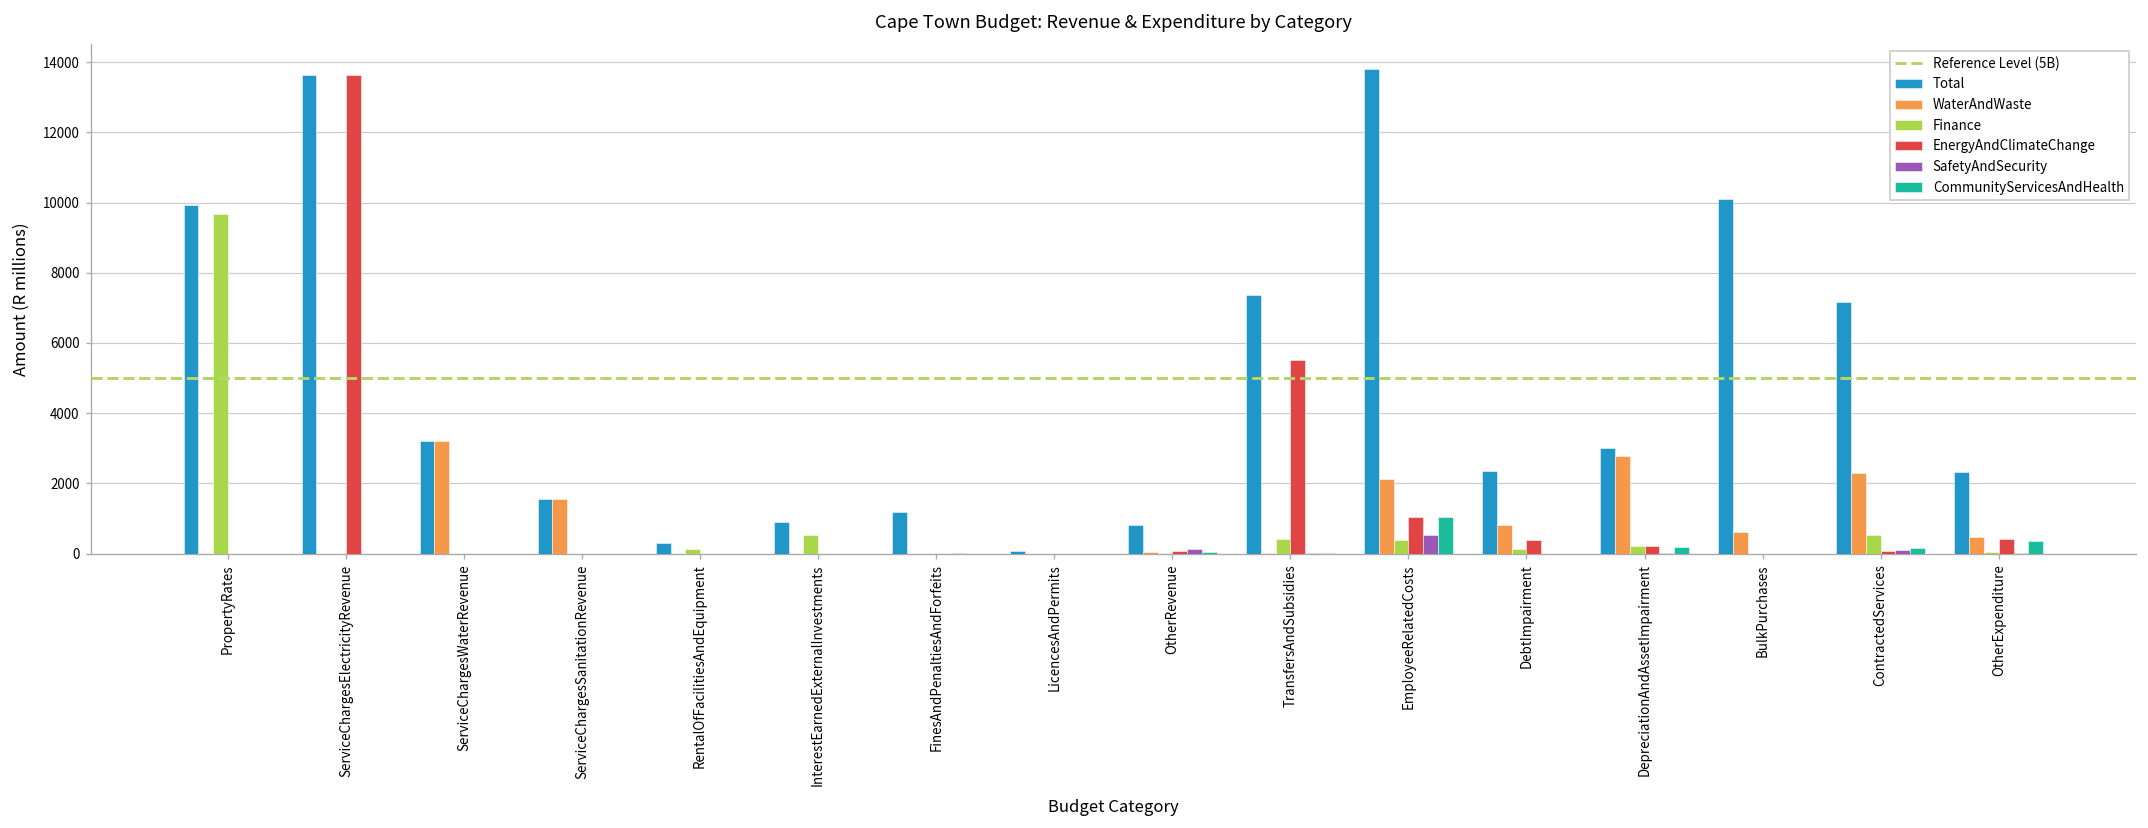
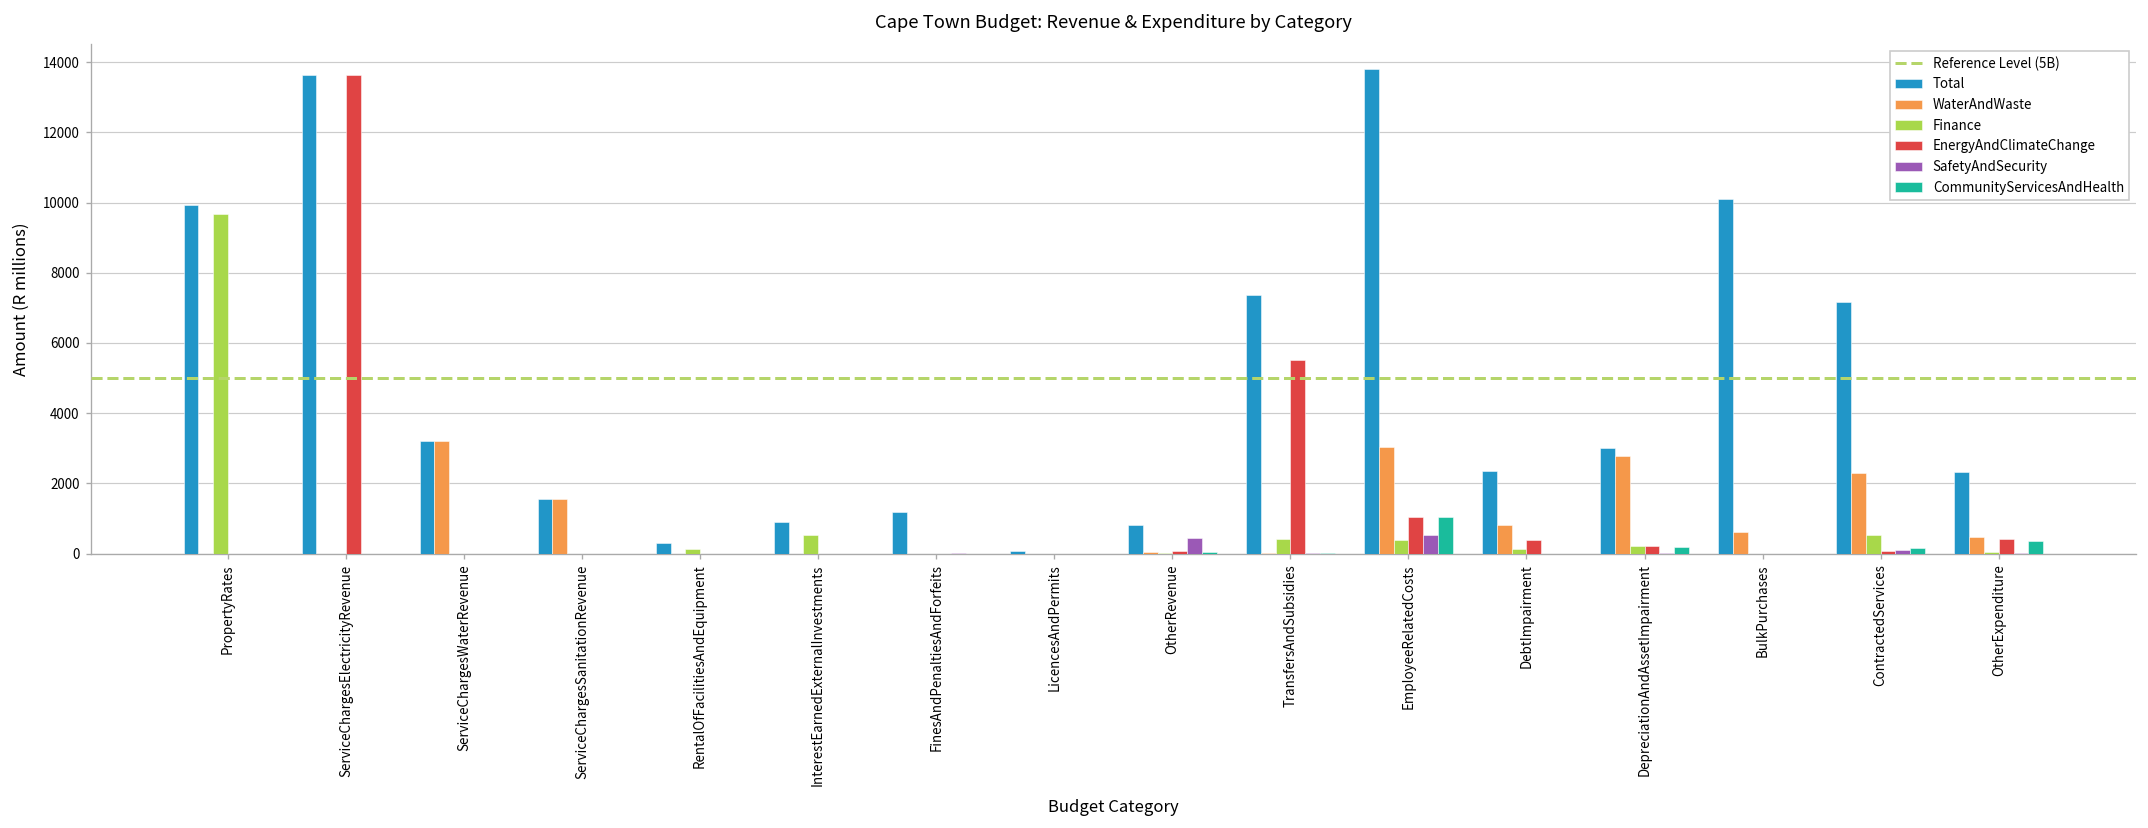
SafetyAndSecurity, OtherRevenue: 100 -> 500
WaterAndWaste, EmployeeRelatedCosts: 2100 -> 3000
